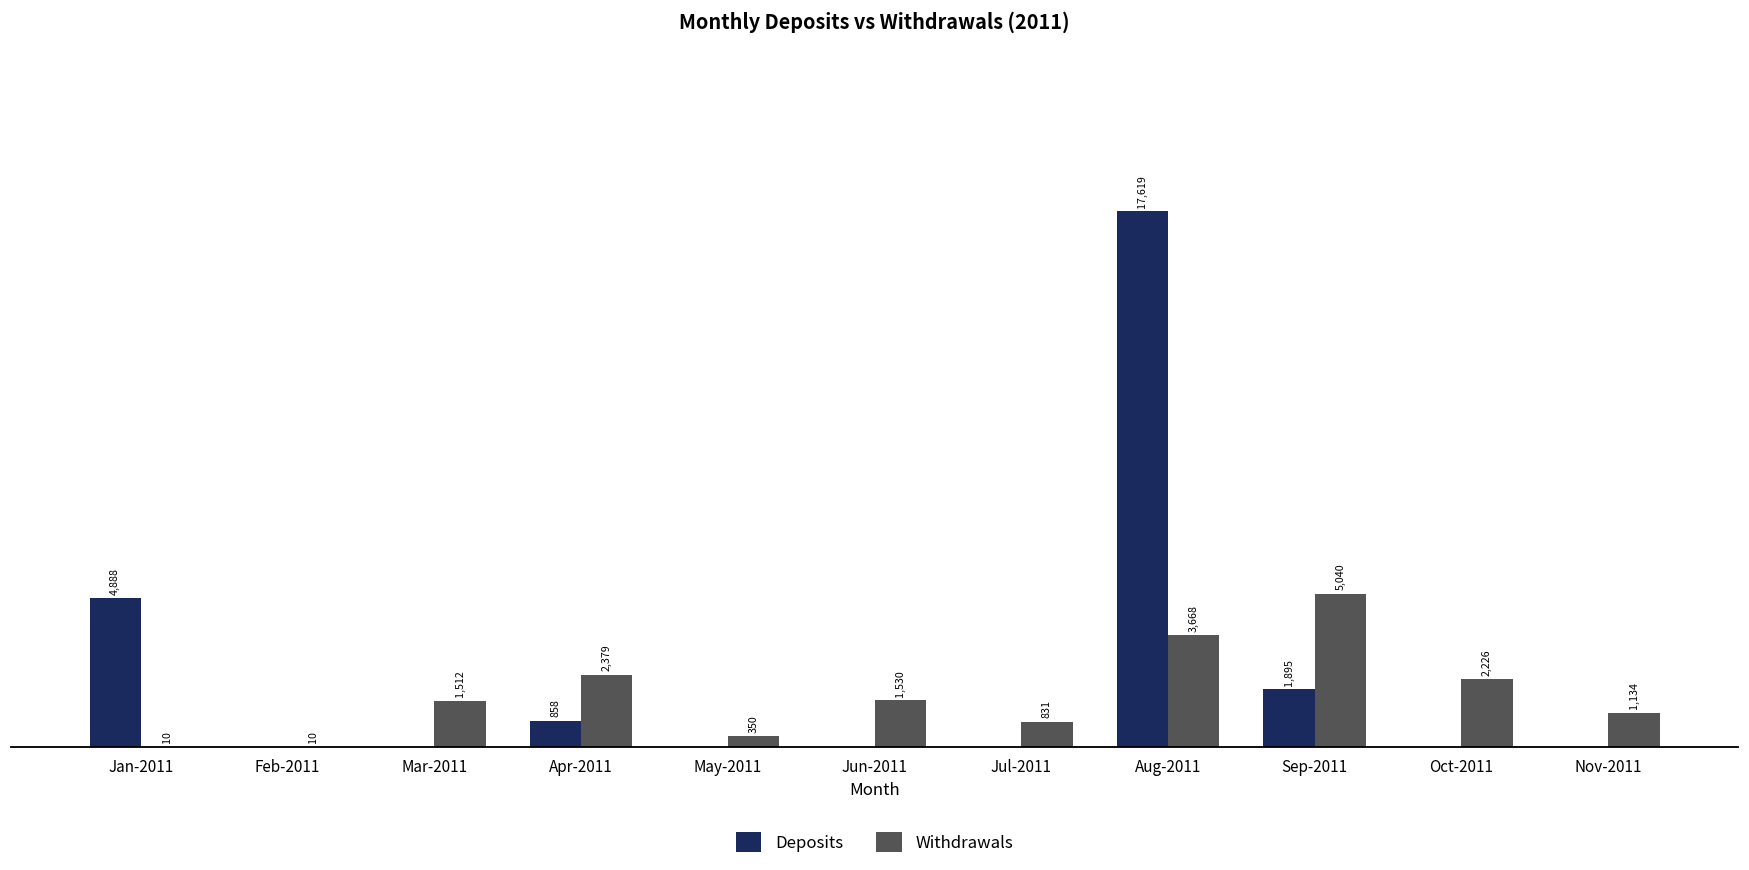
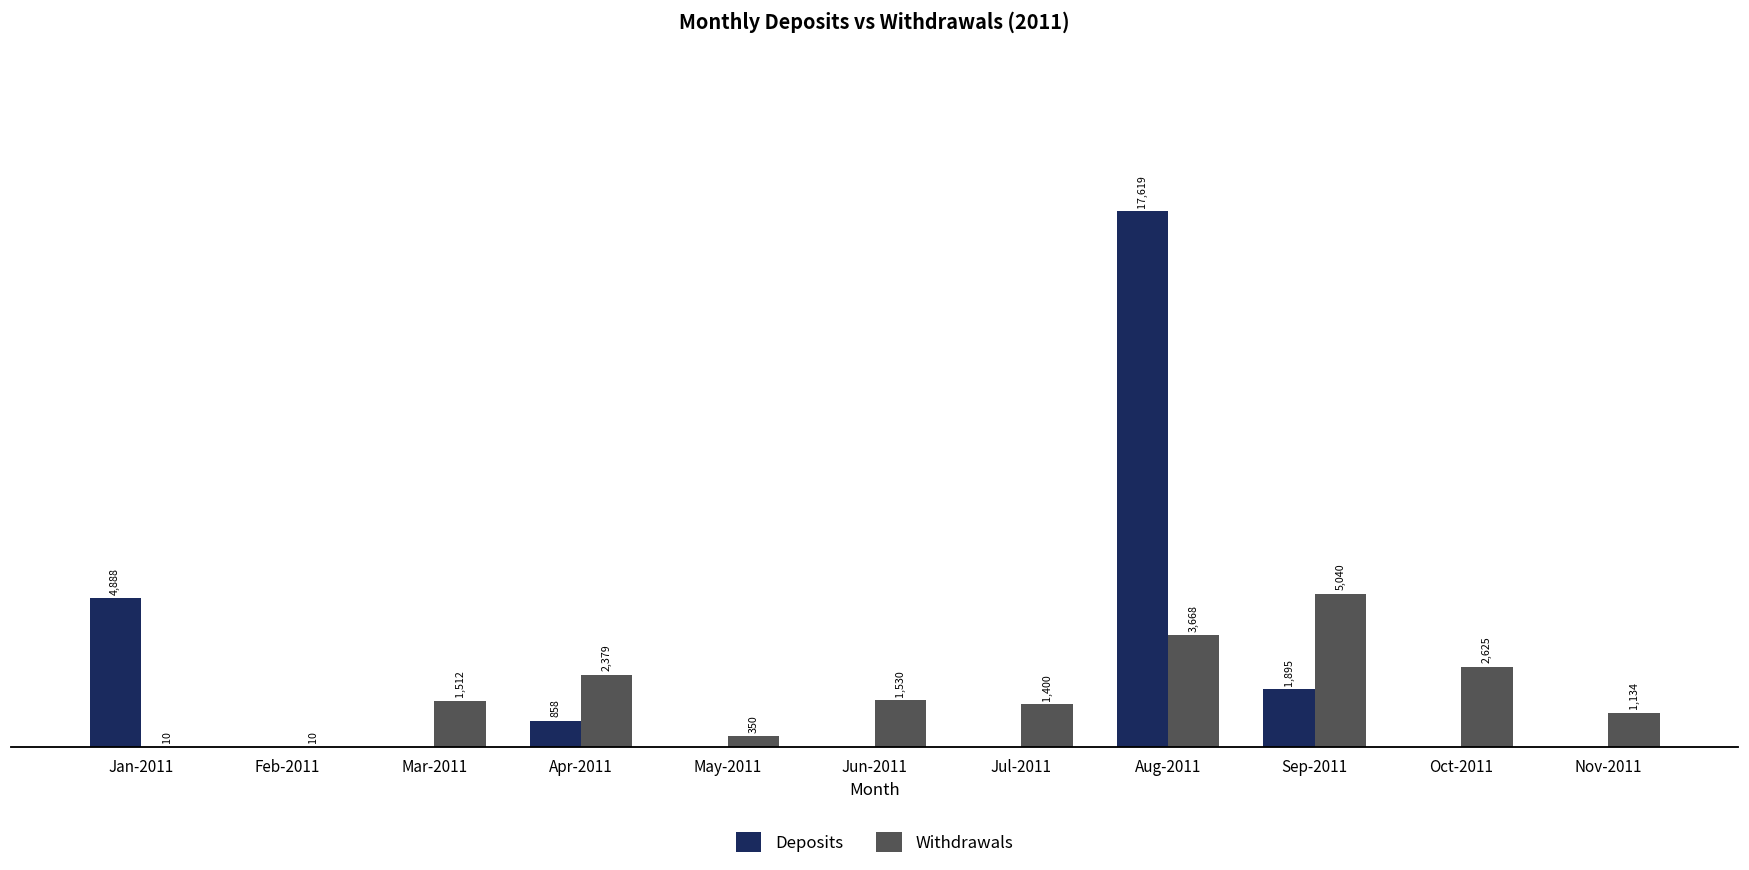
Withdrawals, Jul-2011: 831 -> 1,400
Withdrawals, Oct-2011: 2,226 -> 2,625
